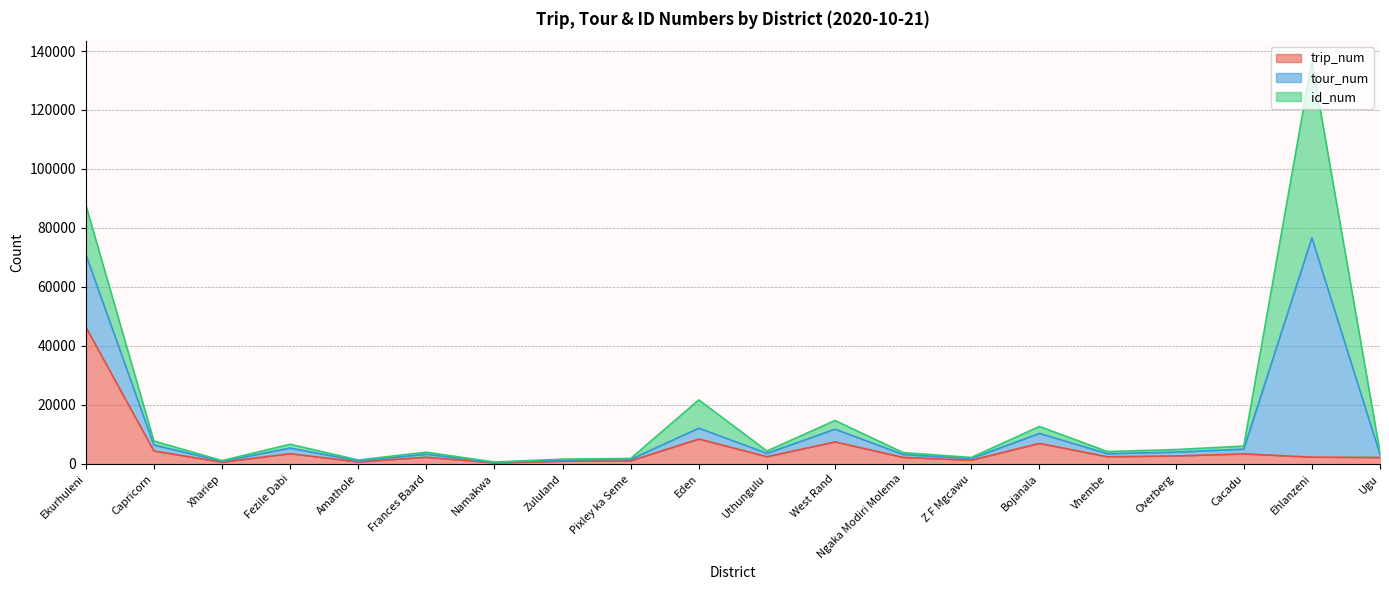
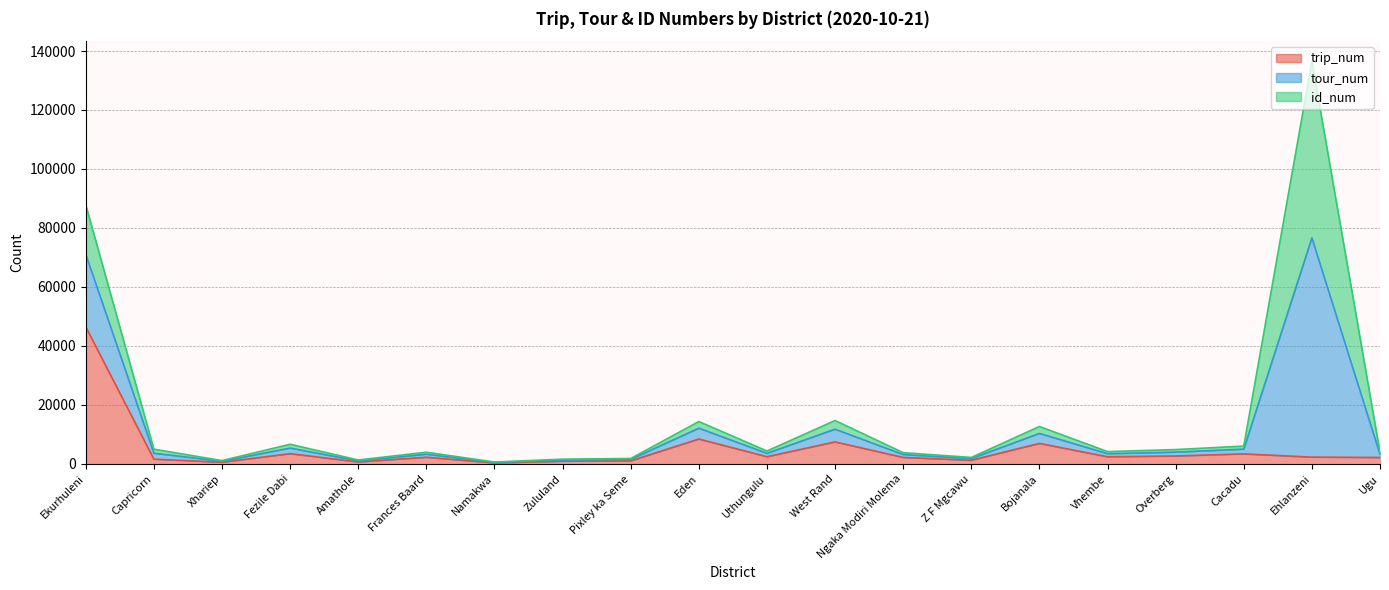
trip_num, Capricorn: 4000 -> 2000
id_num, Eden: 10000 -> 2000
